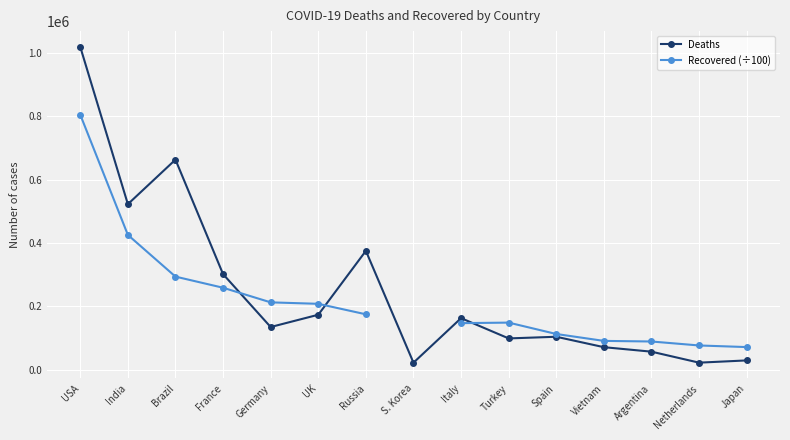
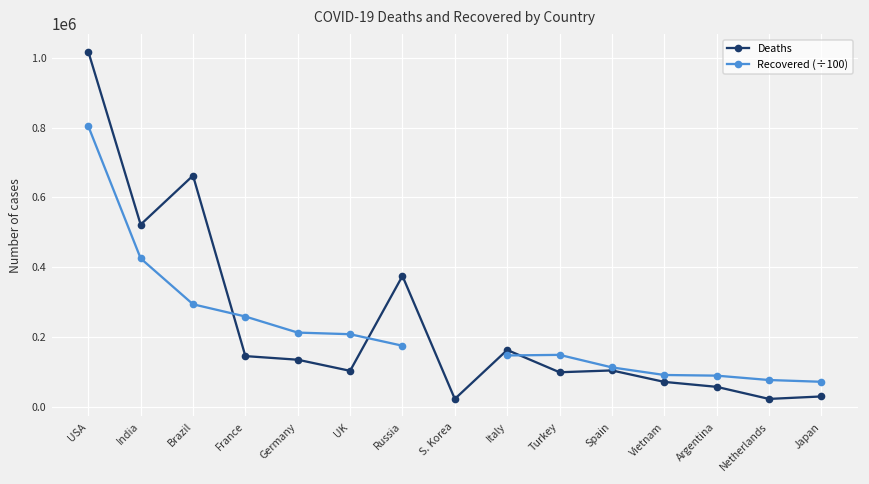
Deaths, France: 300000 -> 150000
Deaths, UK: 170000 -> 100000
